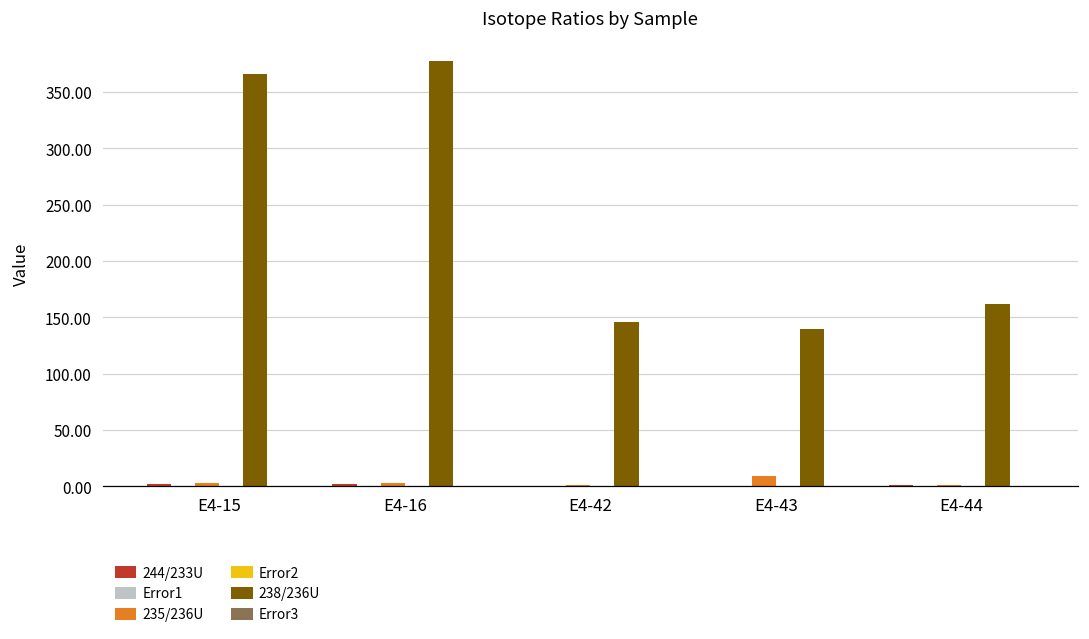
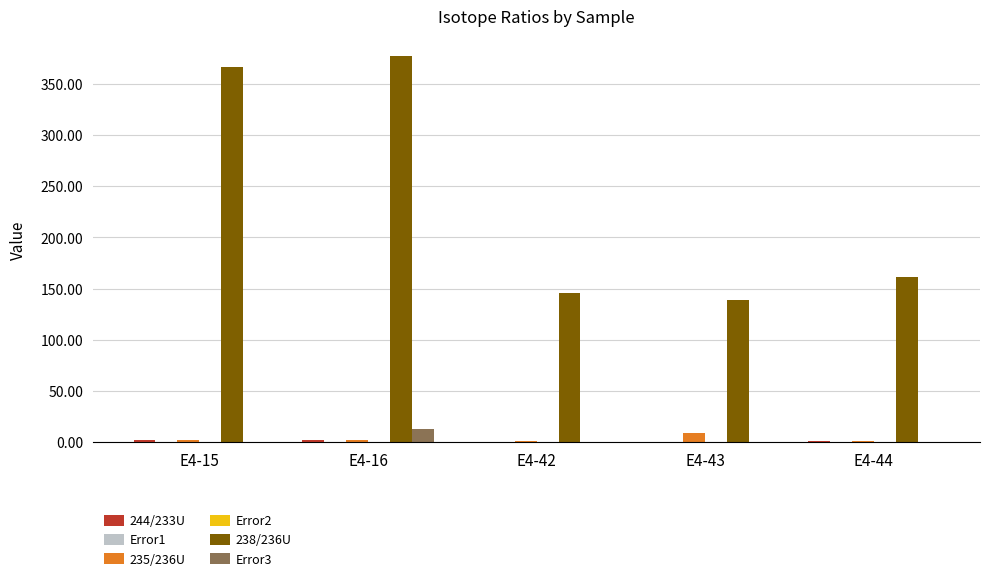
Error3, E4-16: 0 -> 13
